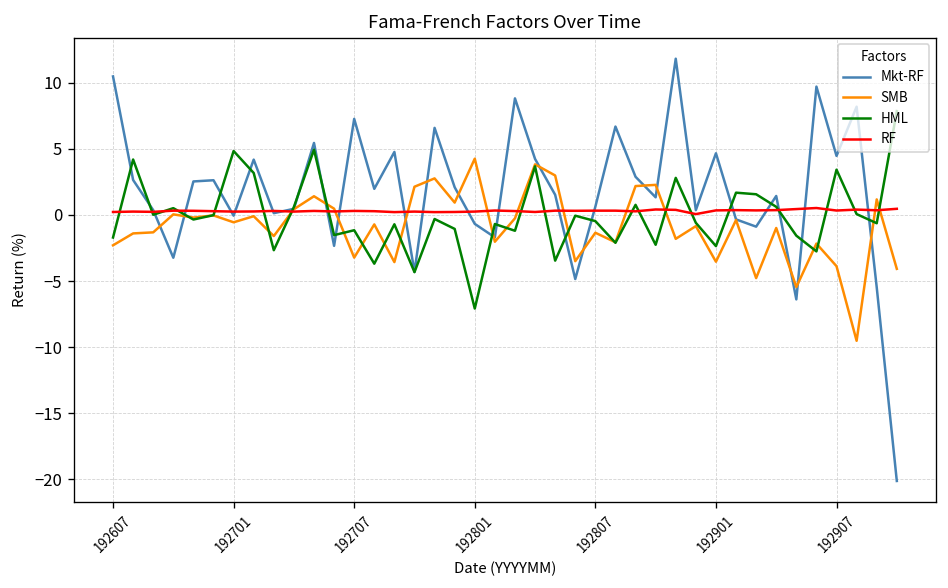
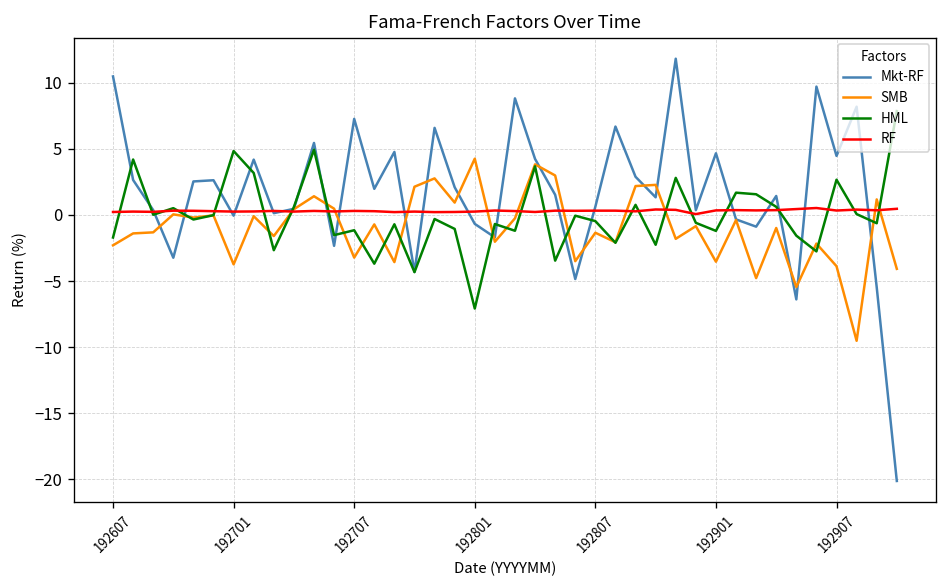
SMB, 192701: -0.6 -> -3.7
HML, 192901: -2.4 -> -1.2
HML, 192907: 3.4 -> 2.7
